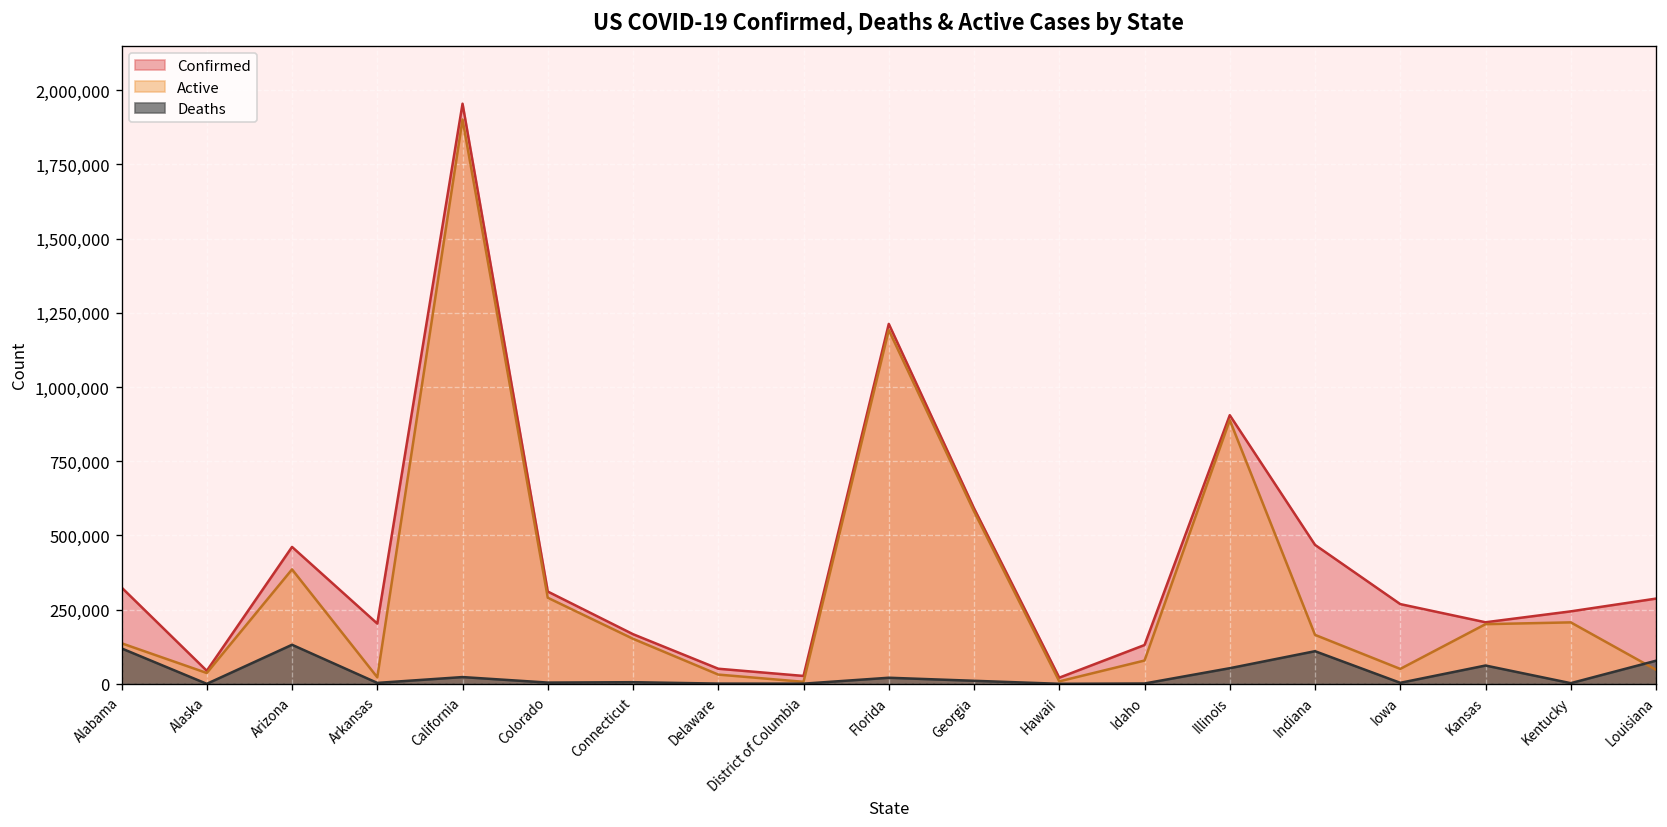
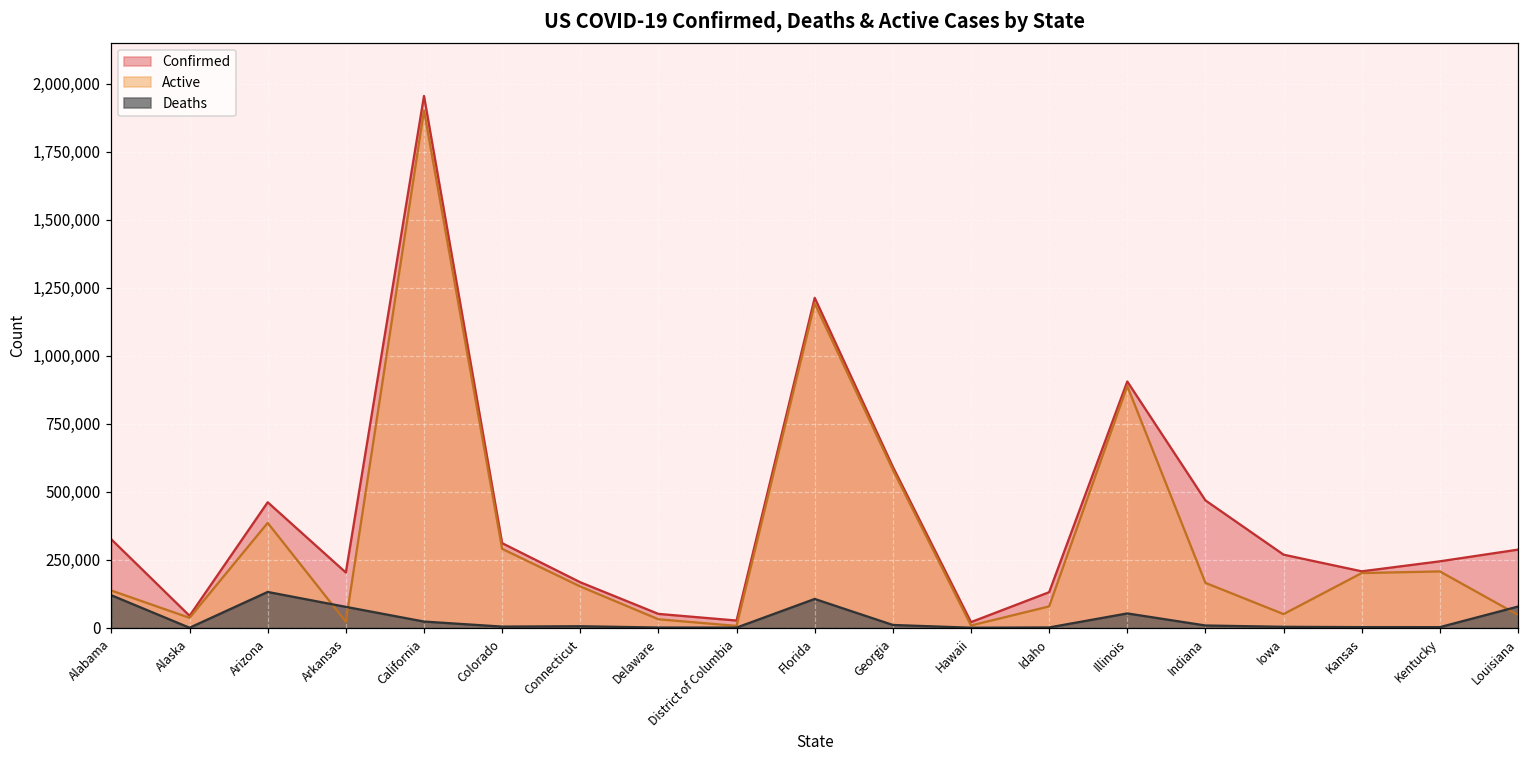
Deaths, Arkansas: 0 -> 80,000
Deaths, Florida: 20,000 -> 110,000
Deaths, Indiana: 110,000 -> 10,000
Deaths, Kansas: 60,000 -> 0
